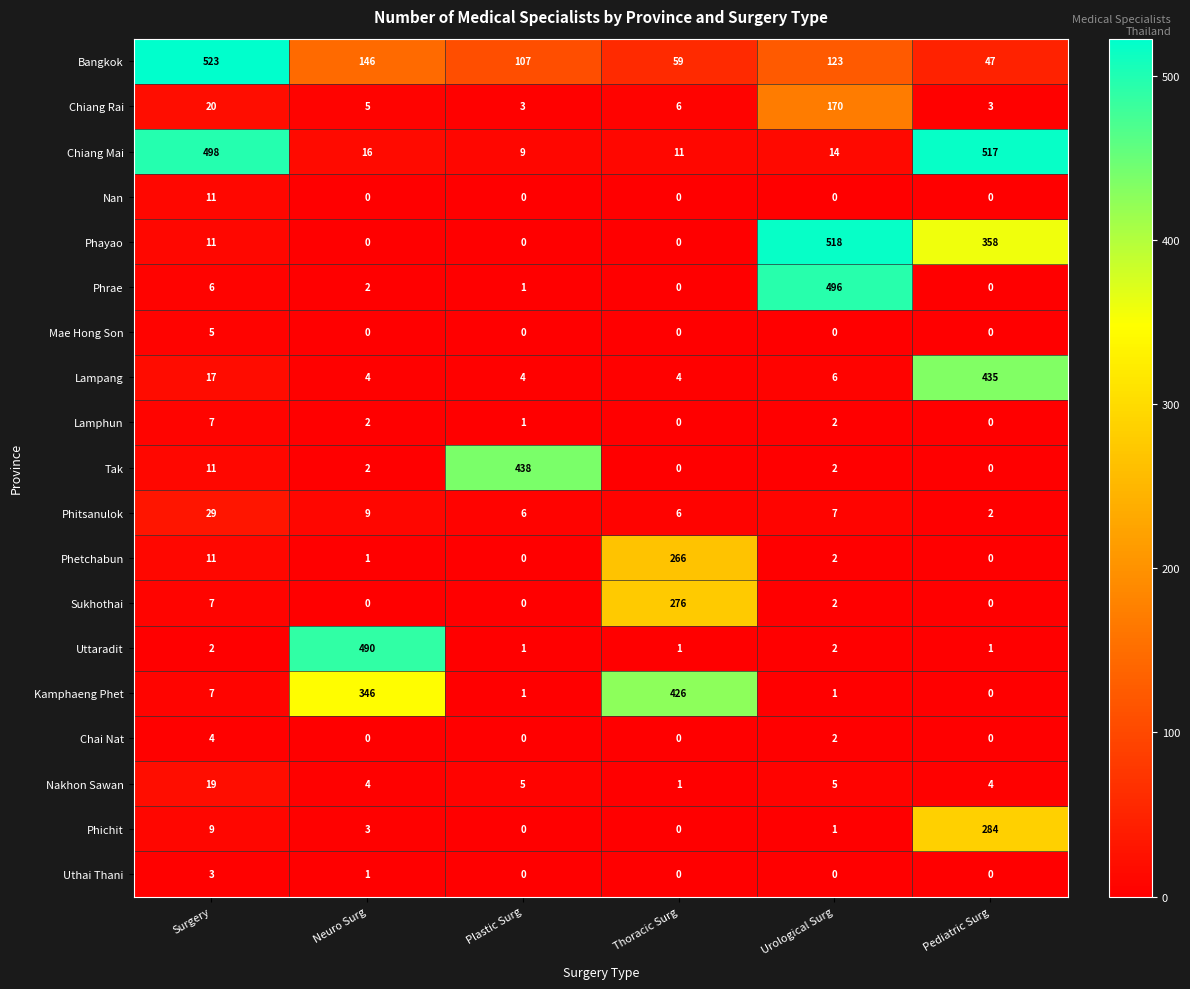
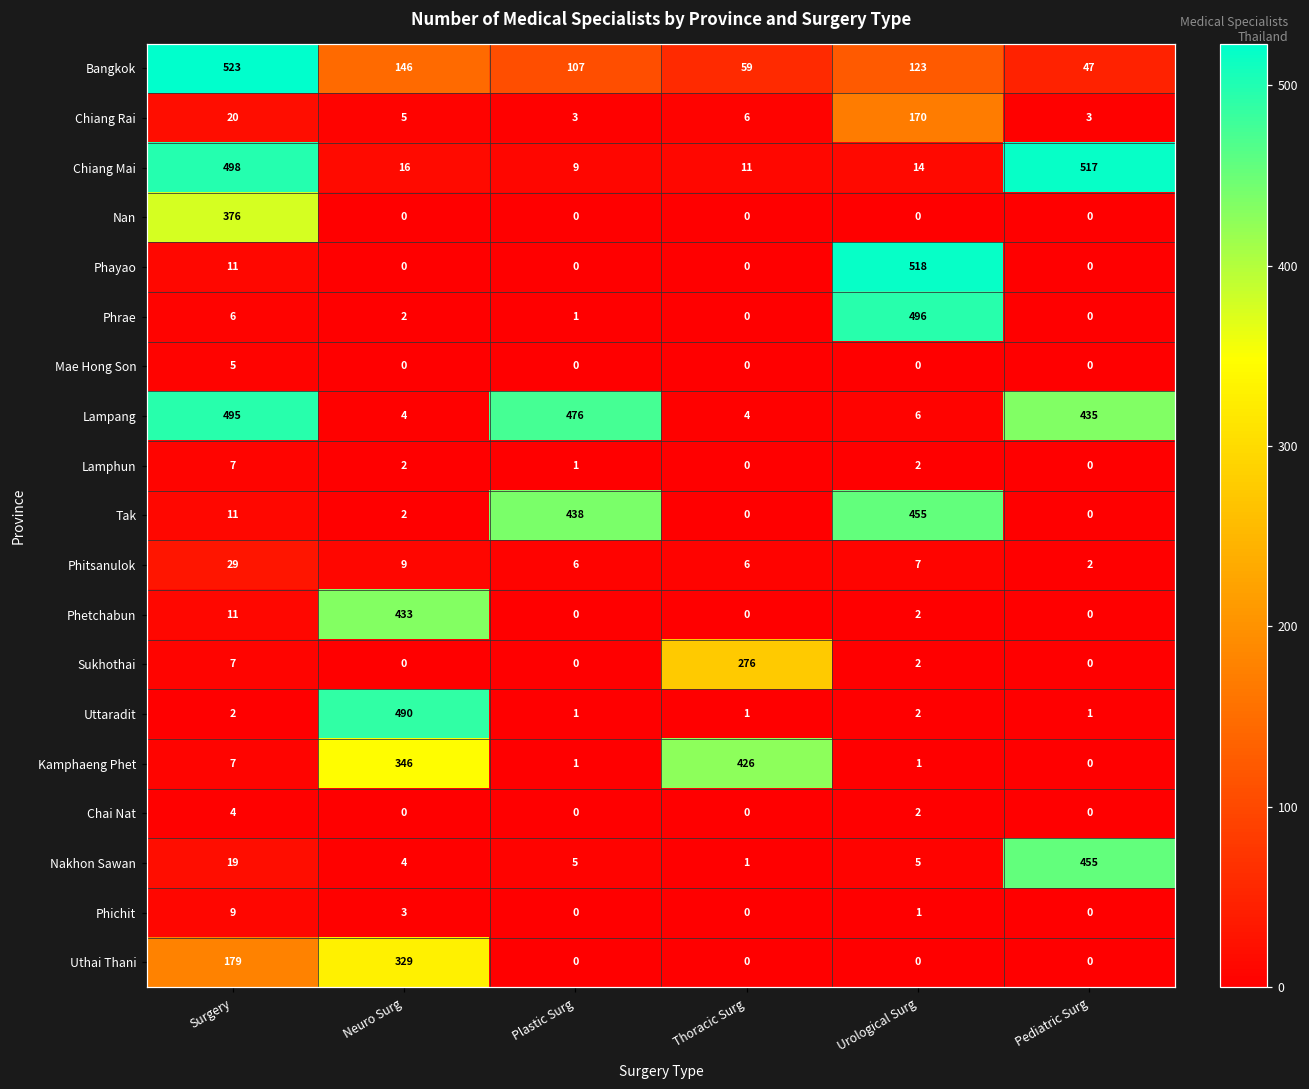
Nan, Surgery: 11 -> 376
Phayao, Pediatric Surg: 358 -> 0
Lampang, Surgery: 17 -> 495
Lampang, Plastic Surg: 4 -> 476
Tak, Urological Surg: 2 -> 455
Phetchabun, Neuro Surg: 1 -> 433
Phetchabun, Thoracic Surg: 266 -> 0
Nakhon Sawan, Pediatric Surg: 4 -> 455
Phichit, Pediatric Surg: 284 -> 0
Uthai Thani, Surgery: 3 -> 179
Uthai Thani, Neuro Surg: 1 -> 329
